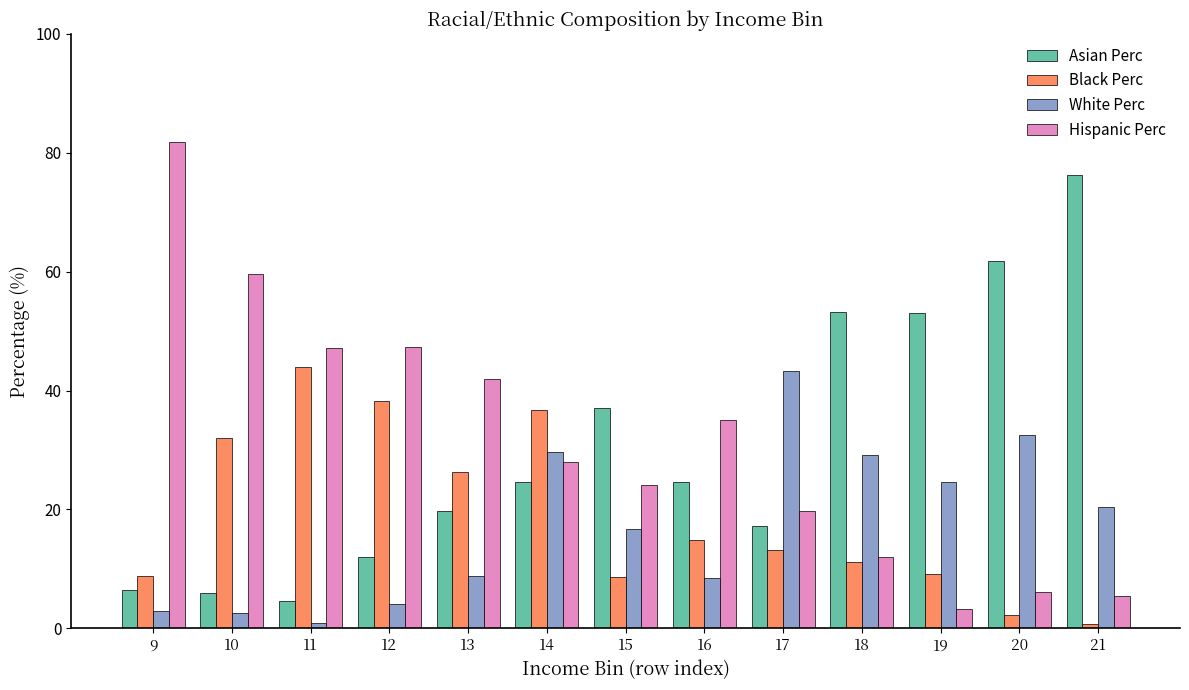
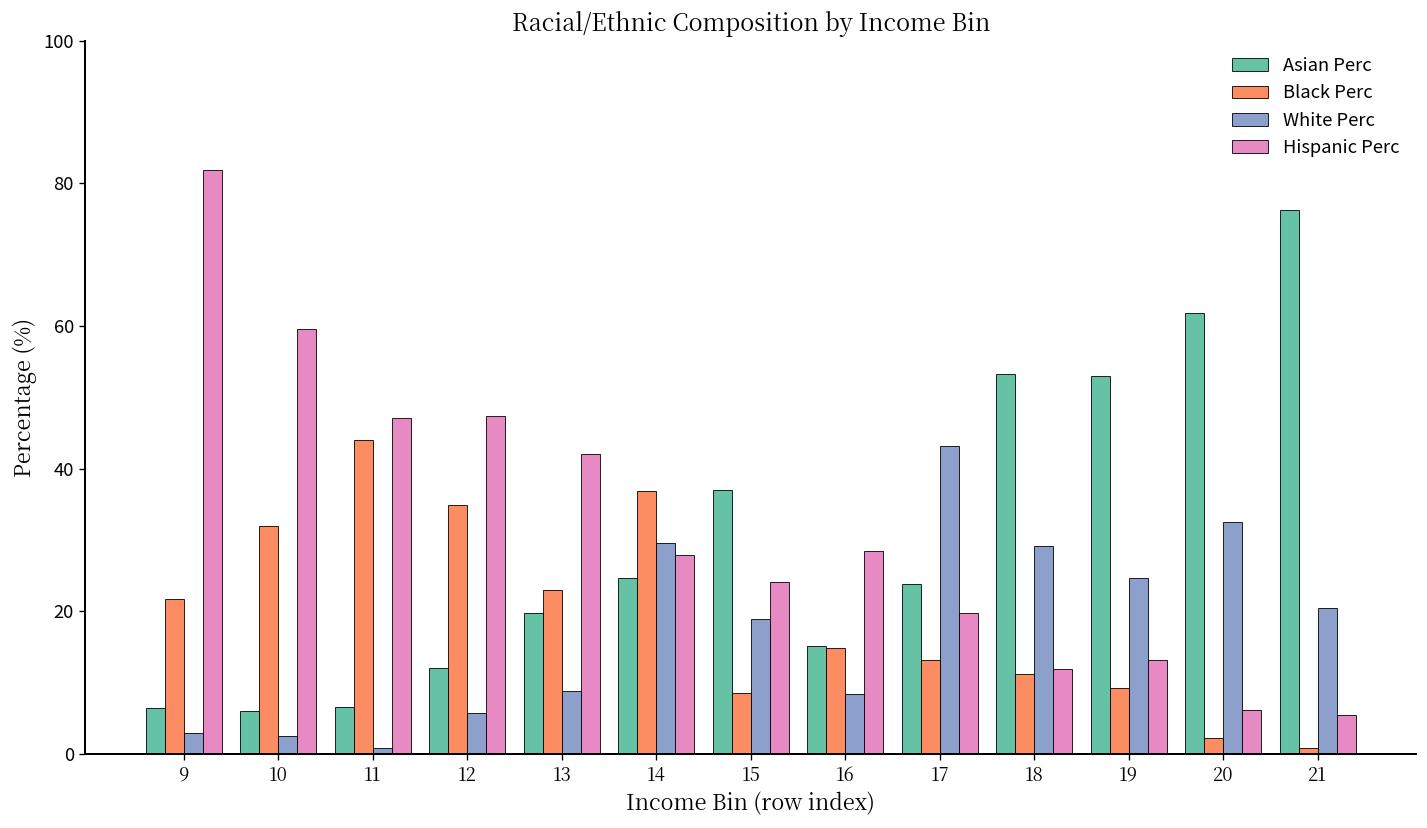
Black Perc, 9: 9 -> 22
Asian Perc, 11: 5 -> 7
Black Perc, 12: 38 -> 35
White Perc, 12: 4 -> 6
Black Perc, 13: 26 -> 23
White Perc, 15: 17 -> 19
Asian Perc, 16: 25 -> 15
Hispanic Perc, 16: 35 -> 28
Asian Perc, 17: 17 -> 24
Hispanic Perc, 19: 3 -> 13
